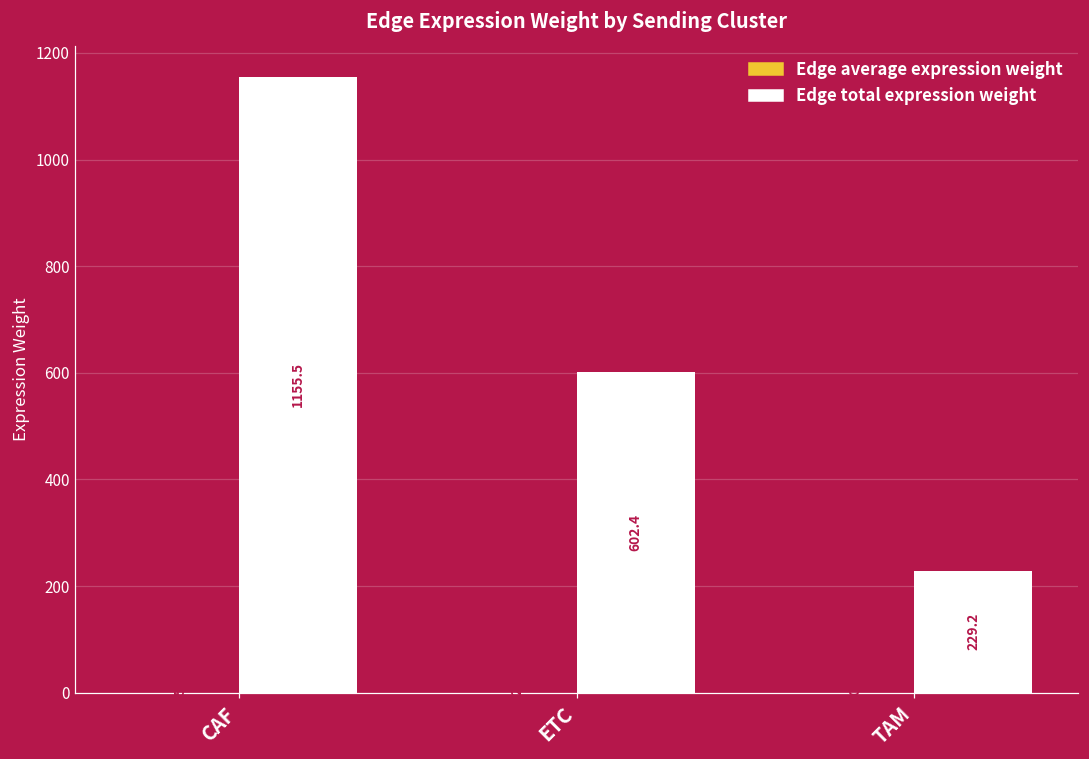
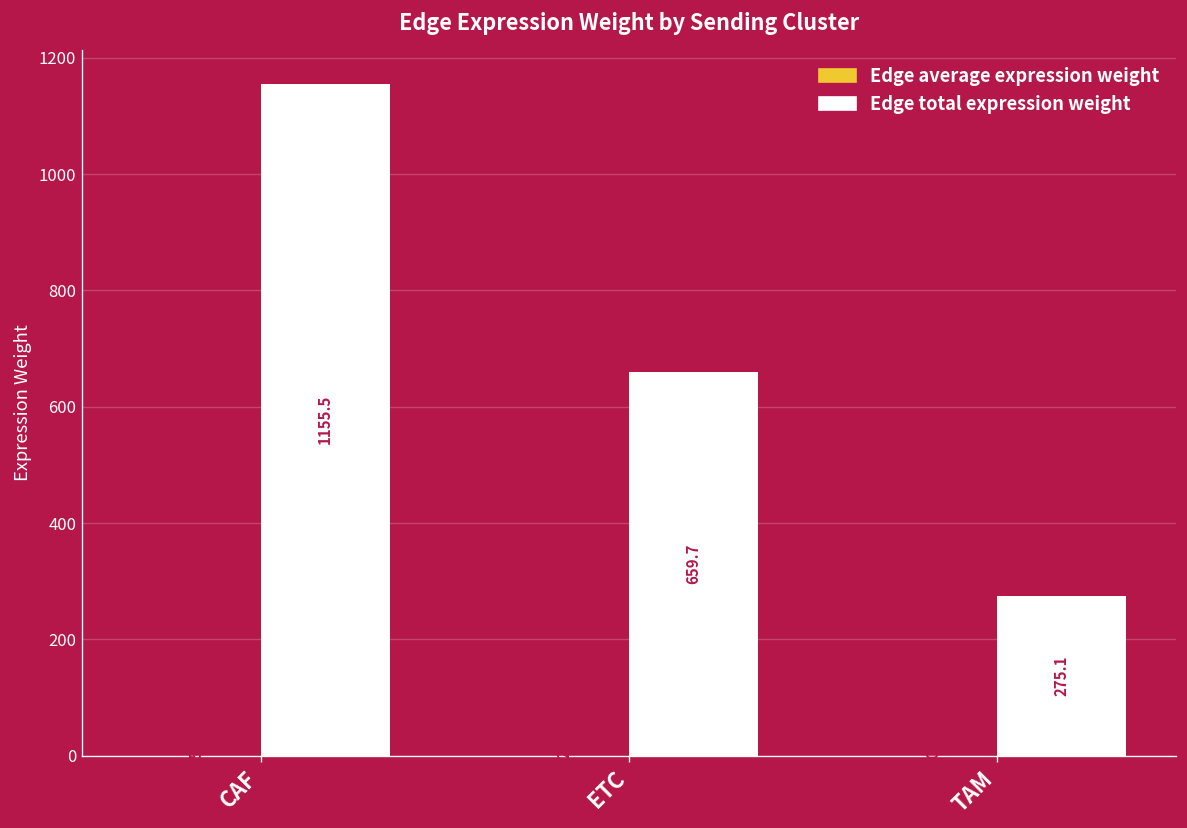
Edge total expression weight, ETC: 602.4 -> 659.7
Edge total expression weight, TAM: 229.2 -> 275.1
